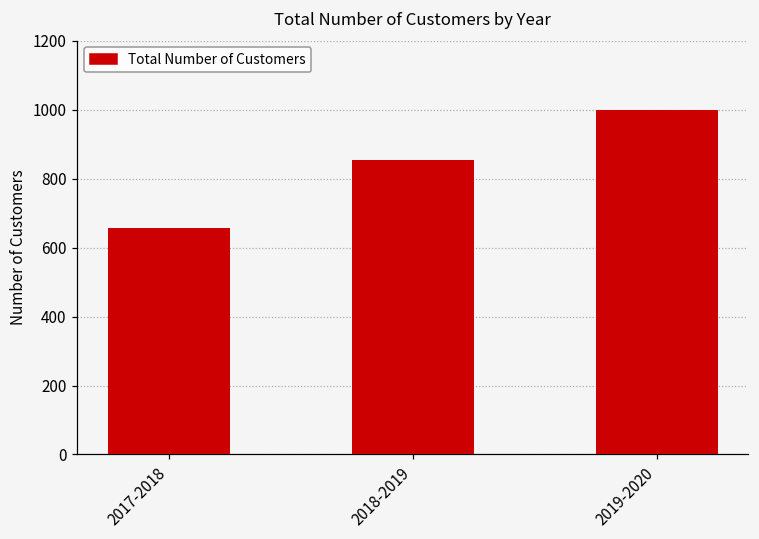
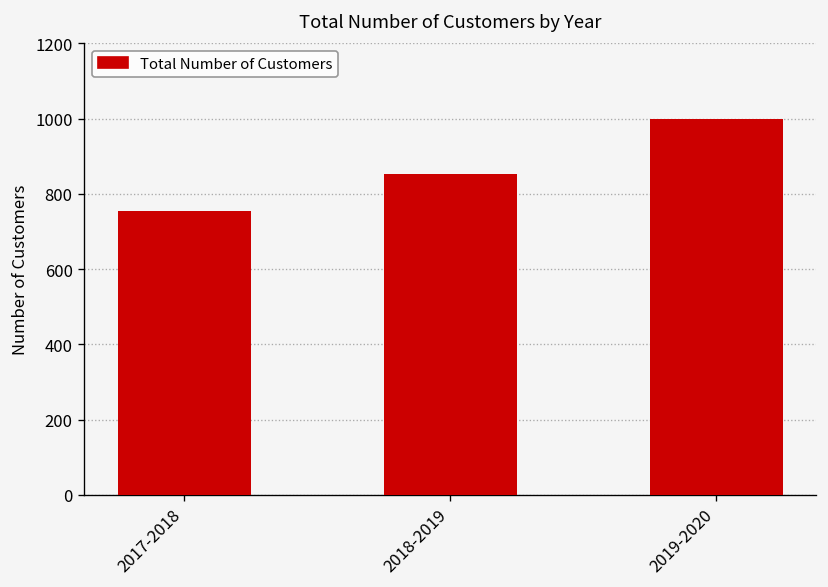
2017-2018: 660 -> 750
